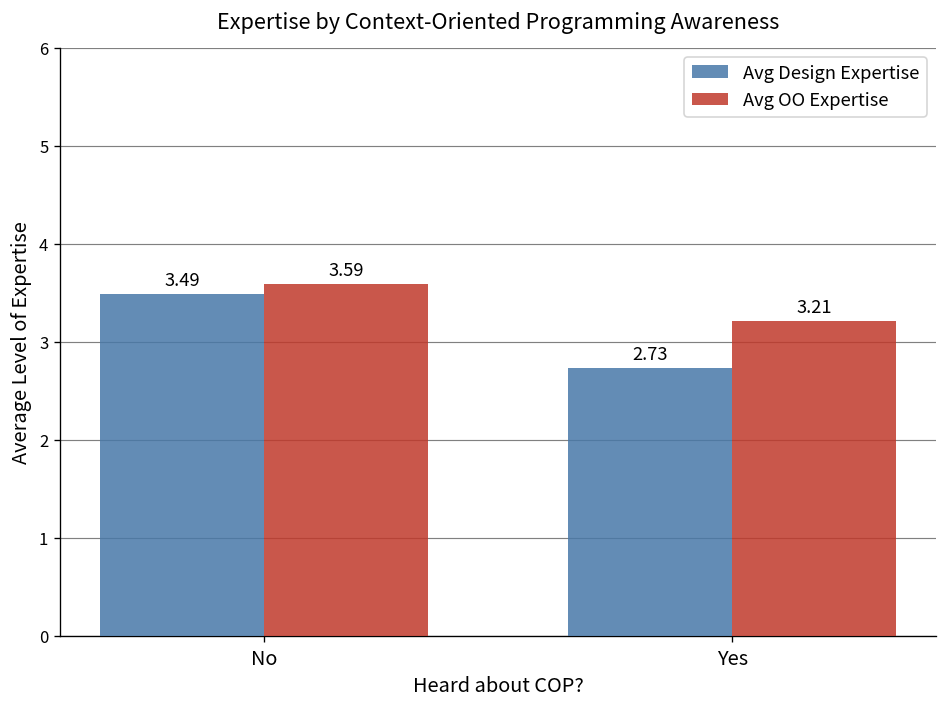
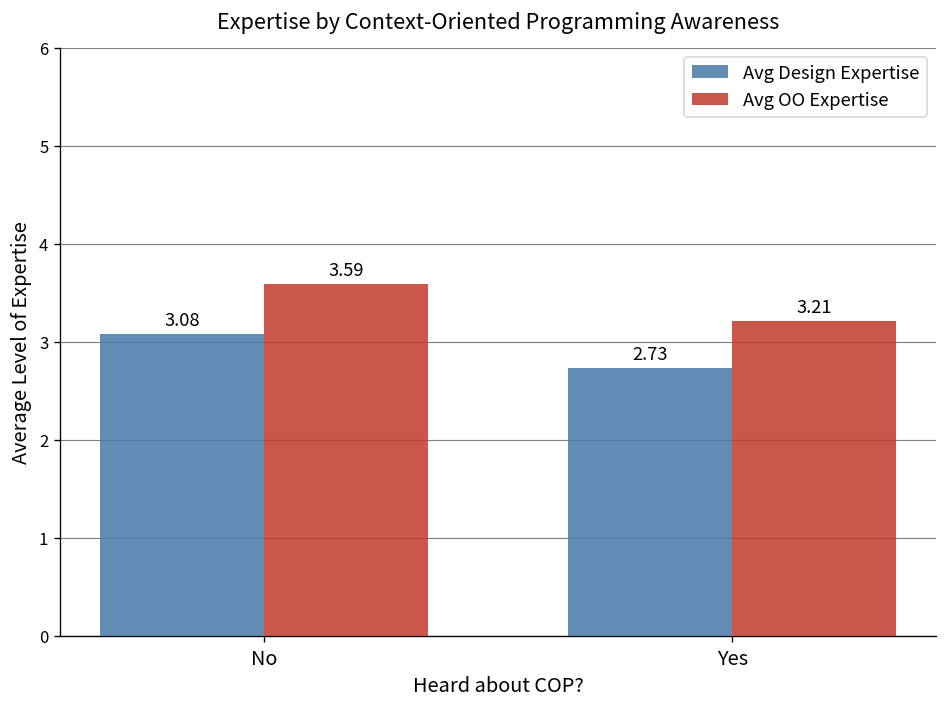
Avg Design Expertise, No: 3.49 -> 3.08
